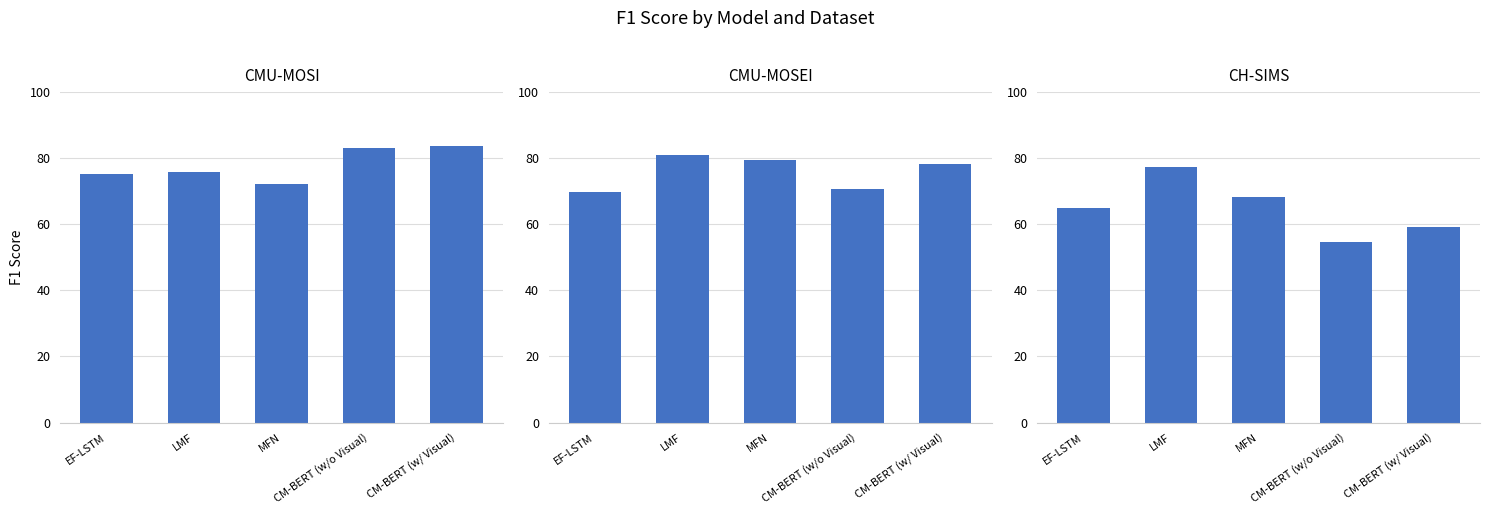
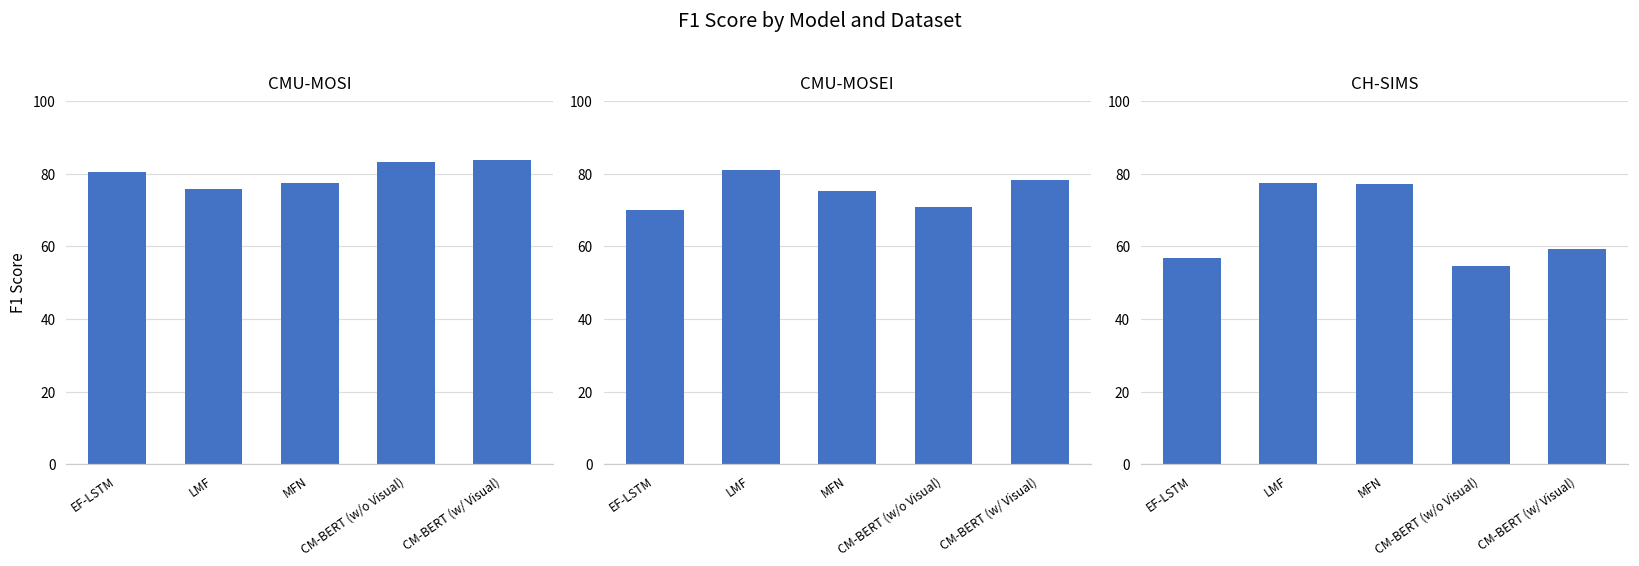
CMU-MOSI, EF-LSTM: 75 -> 81
CMU-MOSI, MFN: 72 -> 77
CMU-MOSEI, MFN: 80 -> 75
CH-SIMS, EF-LSTM: 65 -> 57
CH-SIMS, MFN: 68 -> 77
